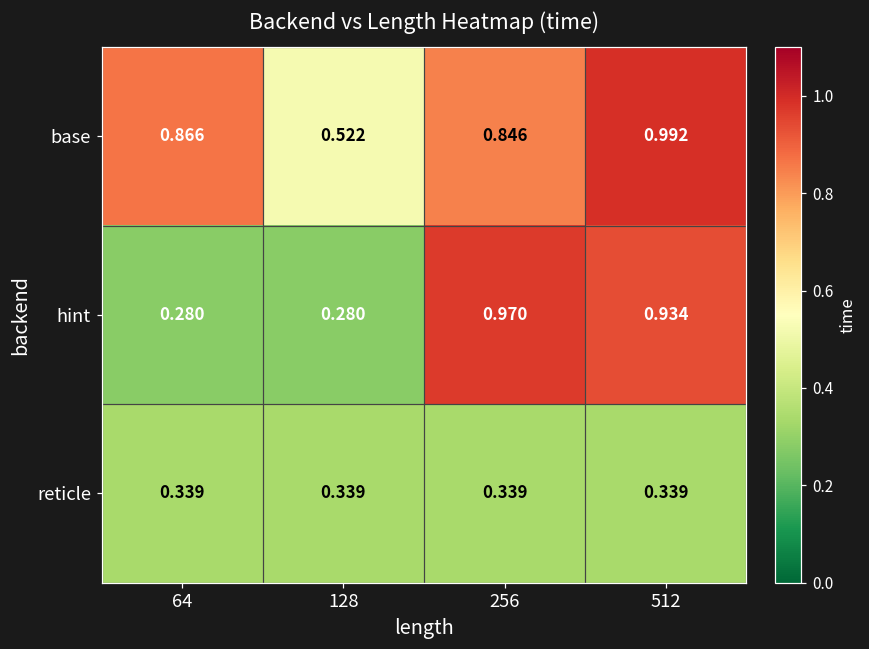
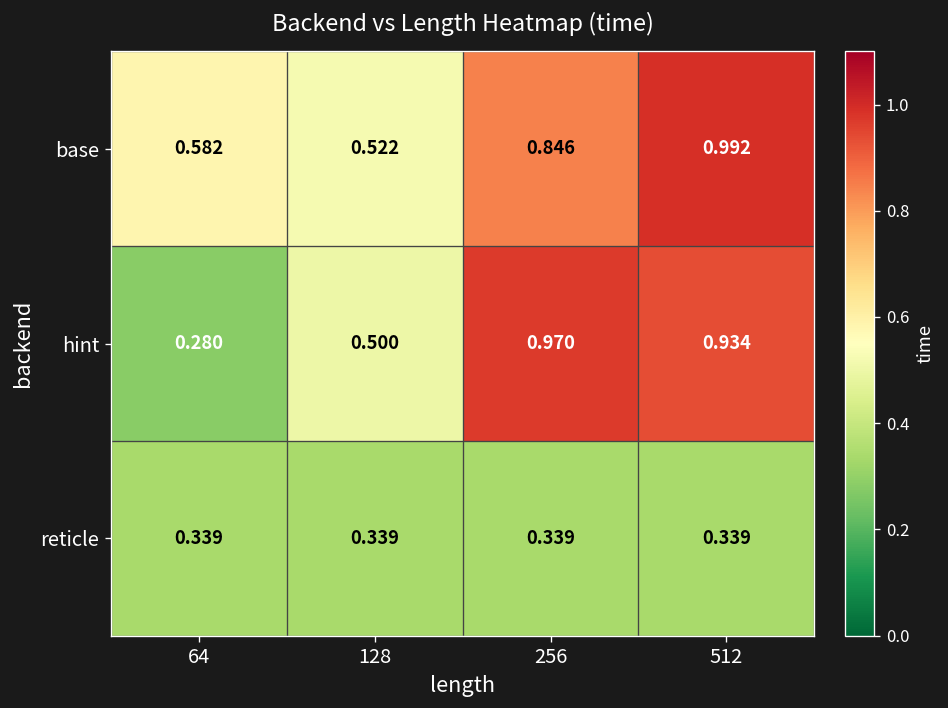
base, 64: 0.866 -> 0.582
hint, 128: 0.280 -> 0.500
